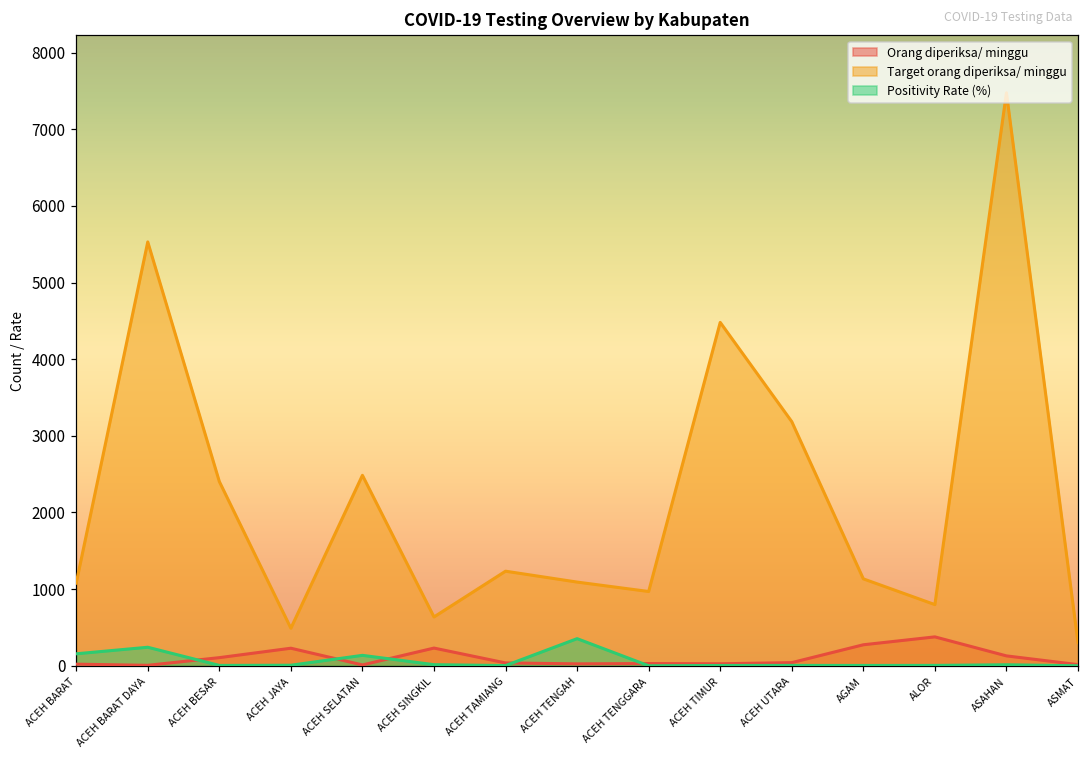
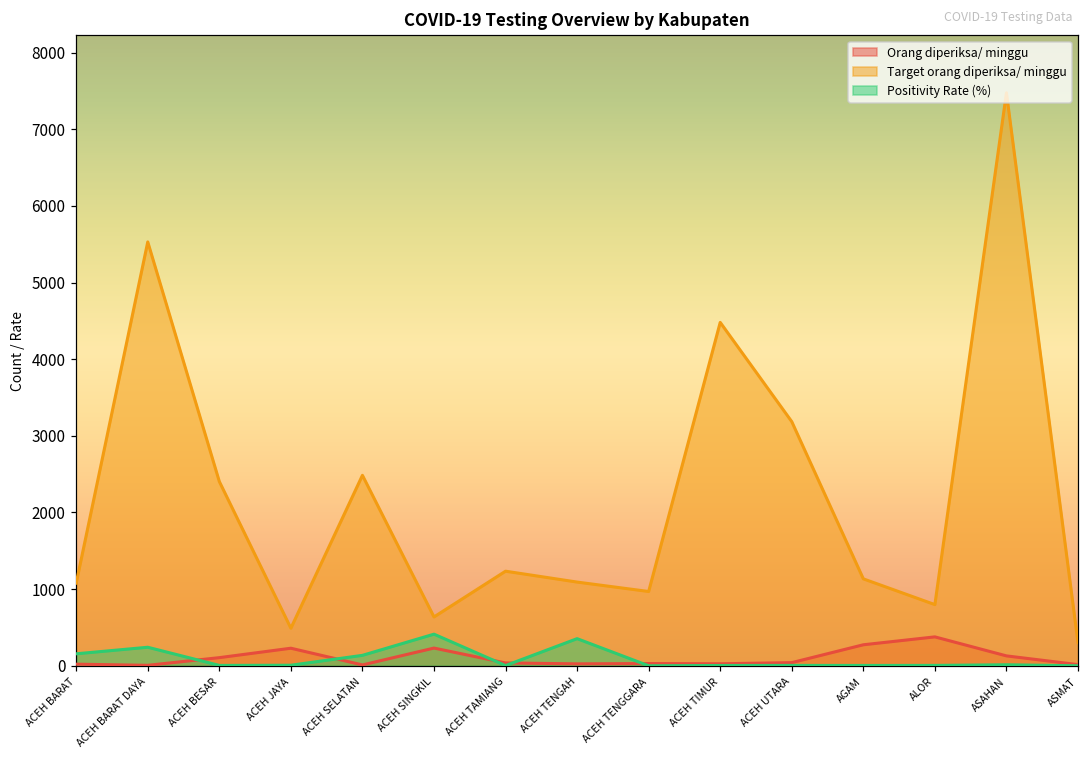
Positivity Rate (%), ACEH SINGKIL: 0 -> 400
